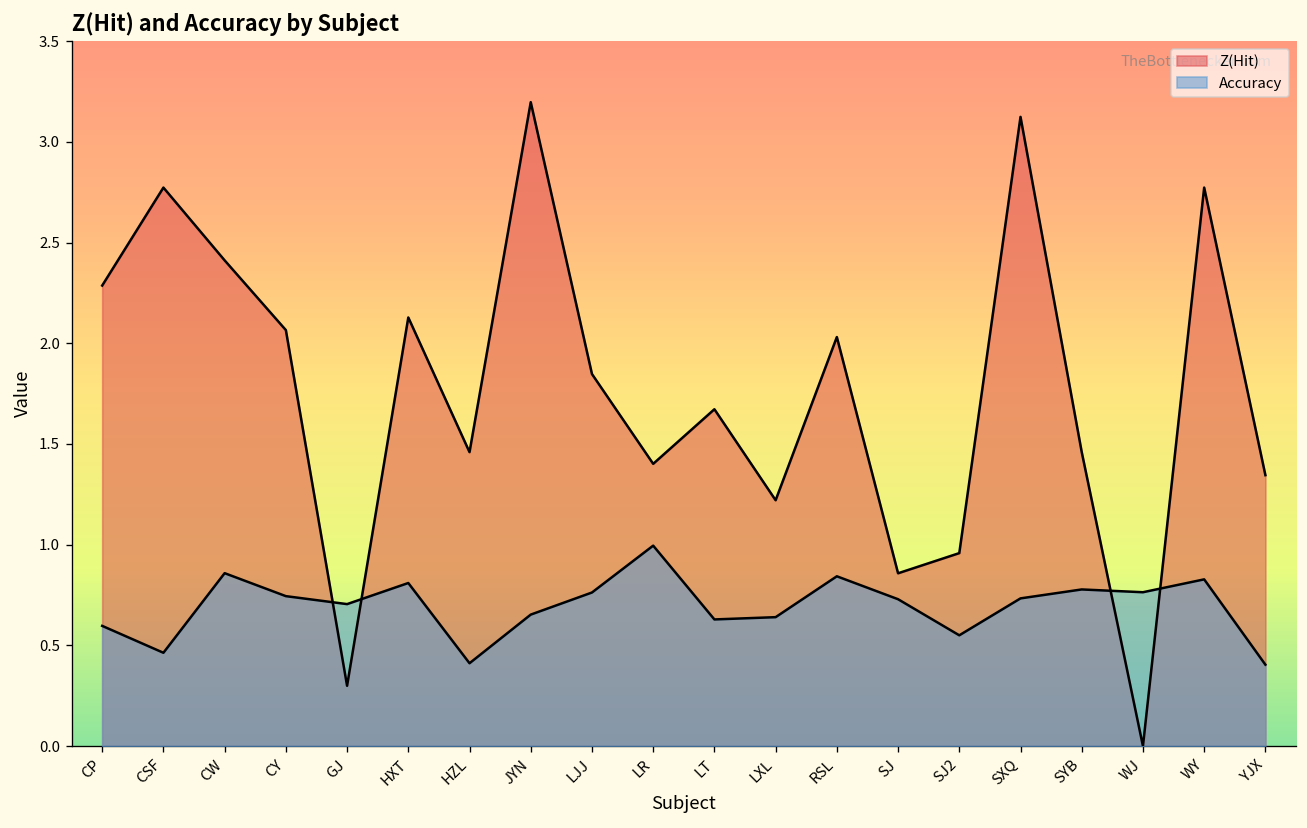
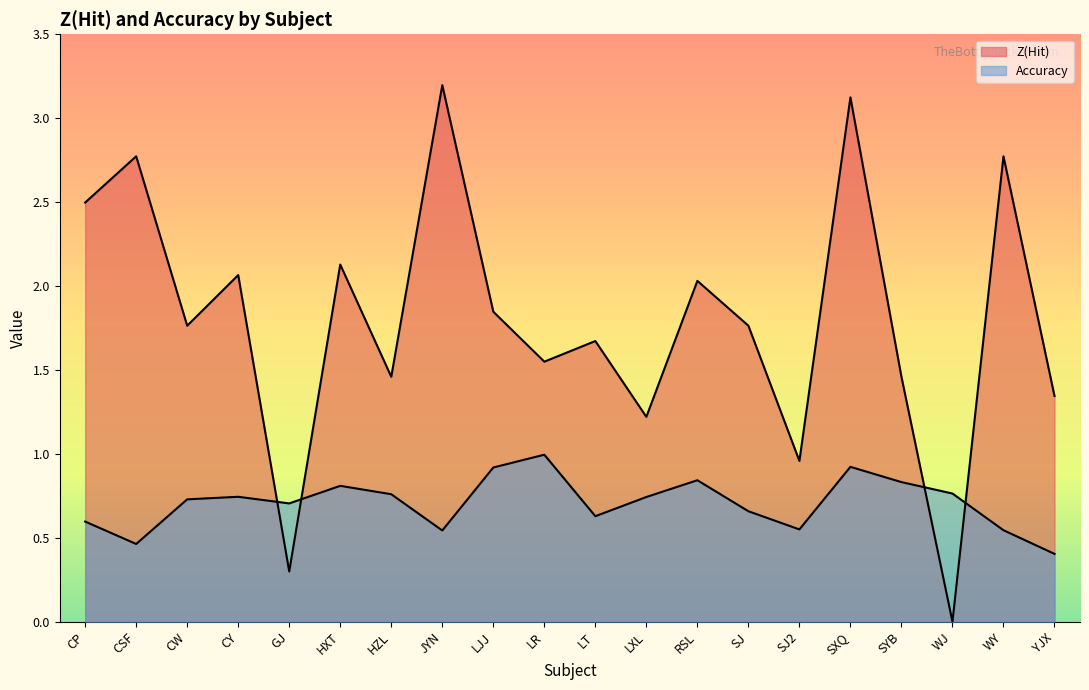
Z(Hit), CP: 2.29 -> 2.50
Z(Hit), CW: 2.41 -> 1.76
Accuracy, CW: 0.86 -> 0.73
Accuracy, HZL: 0.41 -> 0.76
Accuracy, JYN: 0.65 -> 0.54
Accuracy, LJJ: 0.76 -> 0.92
Z(Hit), LR: 1.40 -> 1.55
Accuracy, LXL: 0.64 -> 0.74
Z(Hit), SJ: 0.86 -> 1.76
Accuracy, SJ: 0.73 -> 0.66
Accuracy, SXQ: 0.73 -> 0.92
Accuracy, SYB: 0.78 -> 0.83
Accuracy, WY: 0.83 -> 0.55
